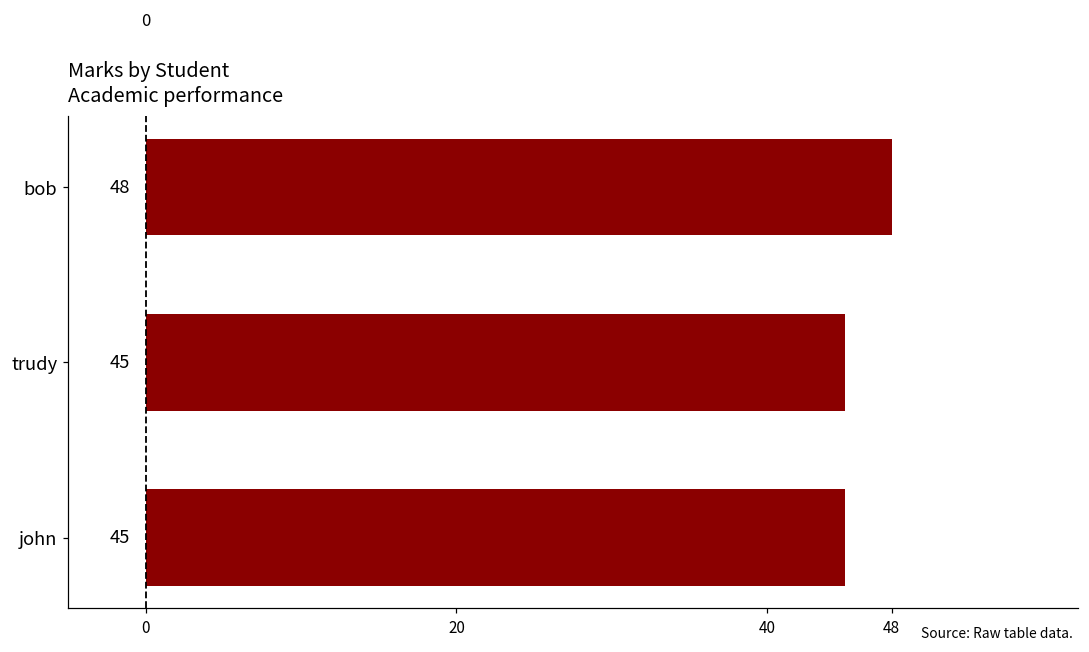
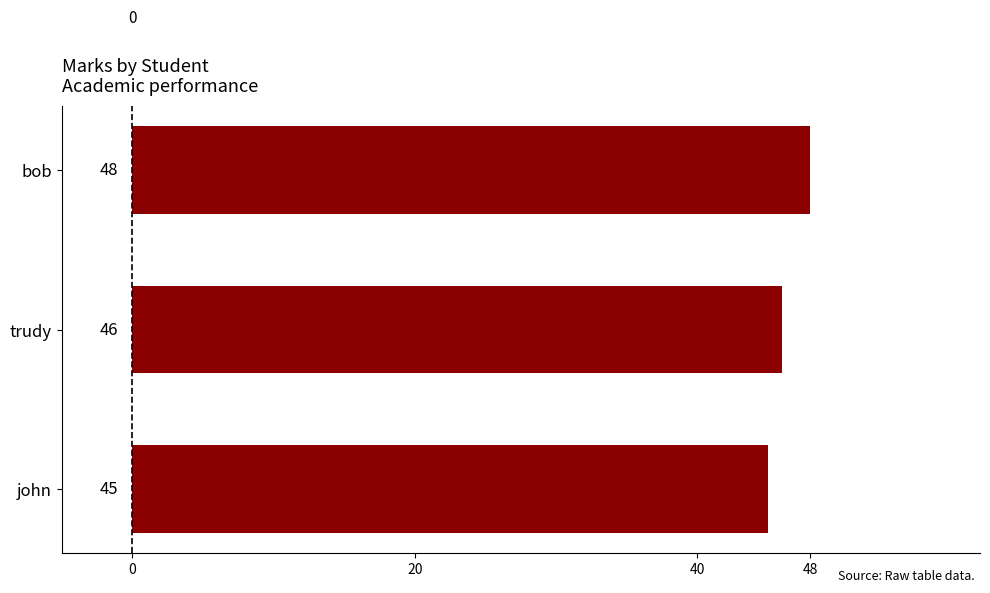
trudy: 45 -> 46
